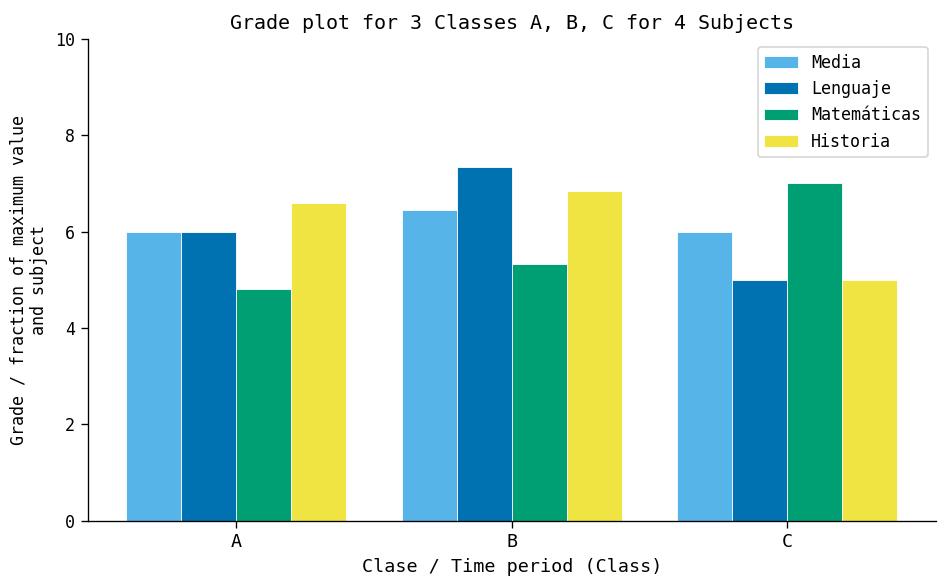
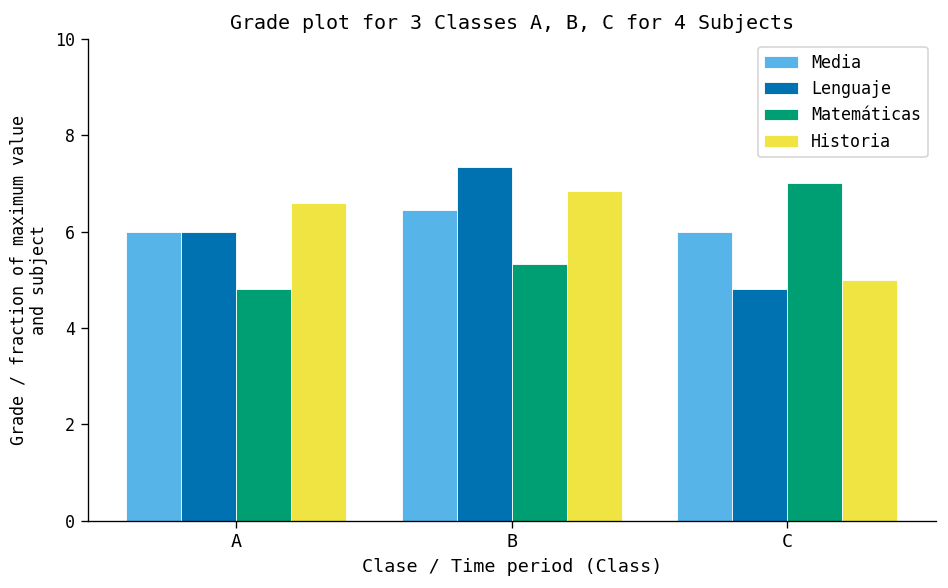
Lenguaje, C: 5.0 -> 4.8
